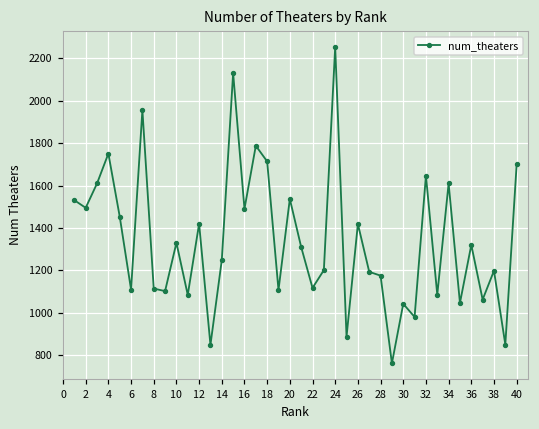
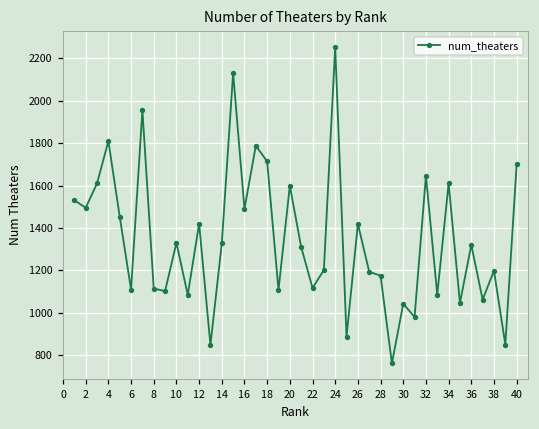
4: 1750 -> 1810
14: 1250 -> 1330
20: 1540 -> 1600
